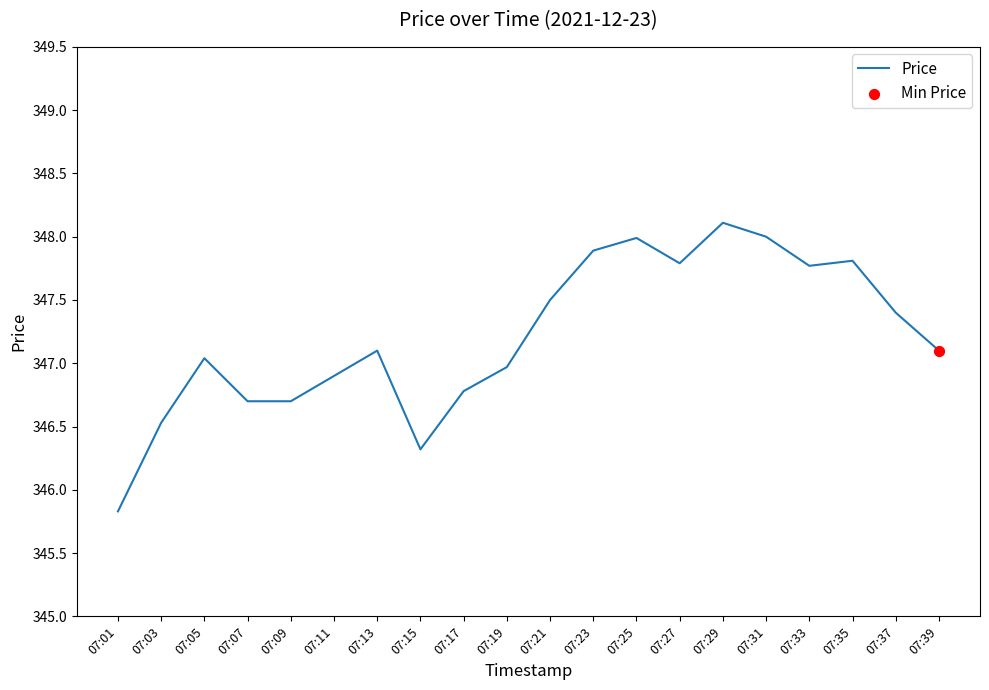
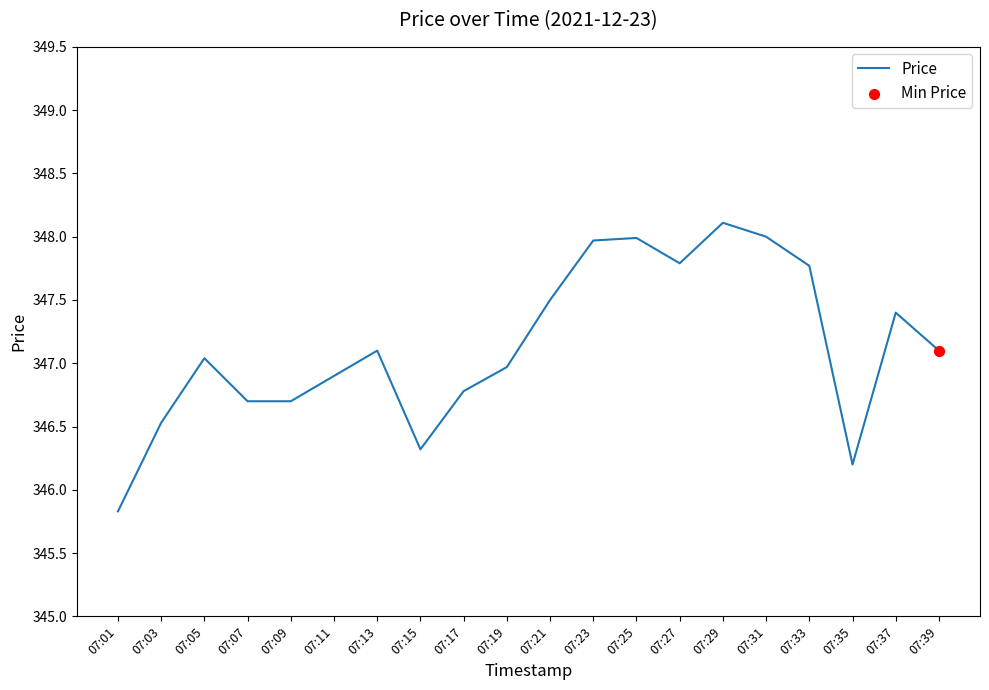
Price, 07:23: 347.89 -> 347.97
Price, 07:35: 347.81 -> 346.20
